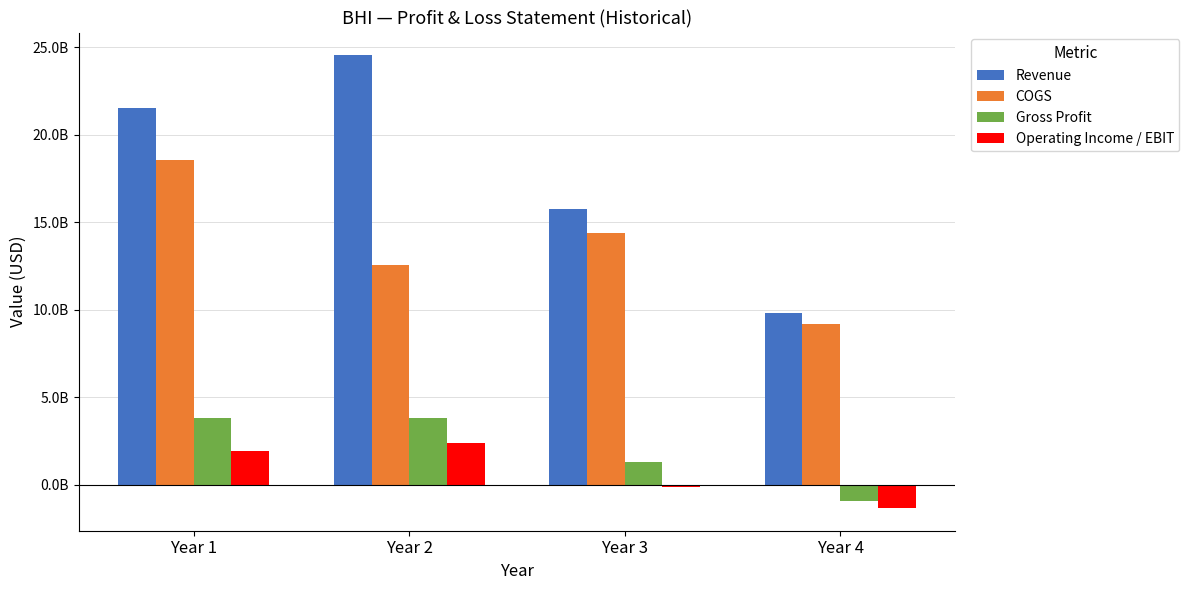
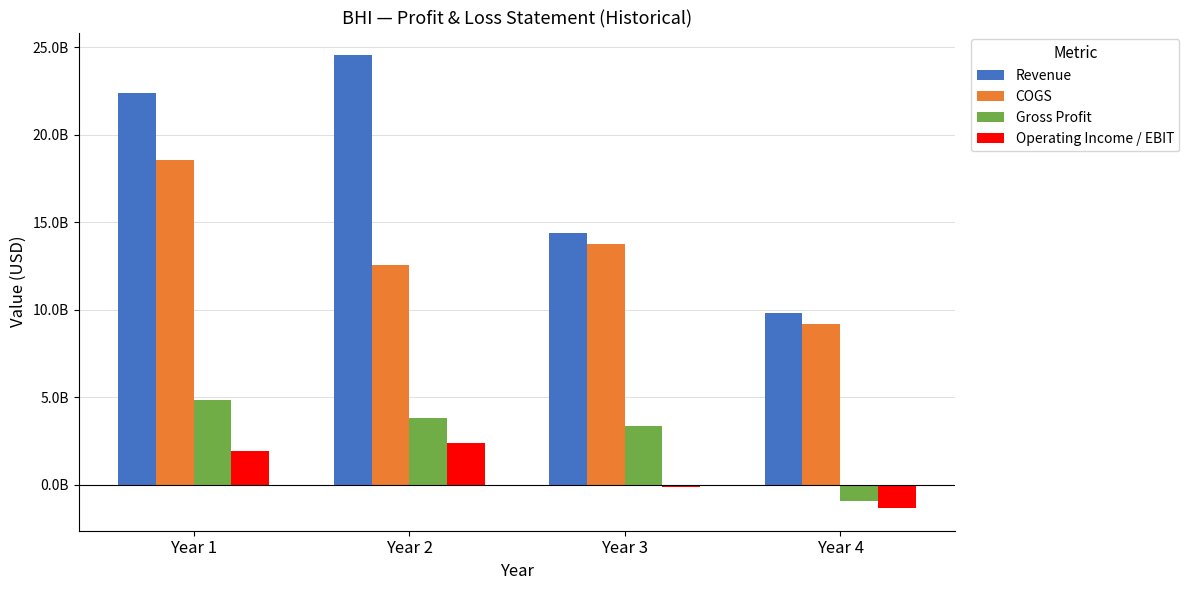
Revenue, Year 1: 21500000000 -> 22400000000
Gross Profit, Year 1: 3800000000 -> 4900000000
Revenue, Year 3: 15700000000 -> 14400000000
COGS, Year 3: 14400000000 -> 13800000000
Gross Profit, Year 3: 1300000000 -> 3400000000
